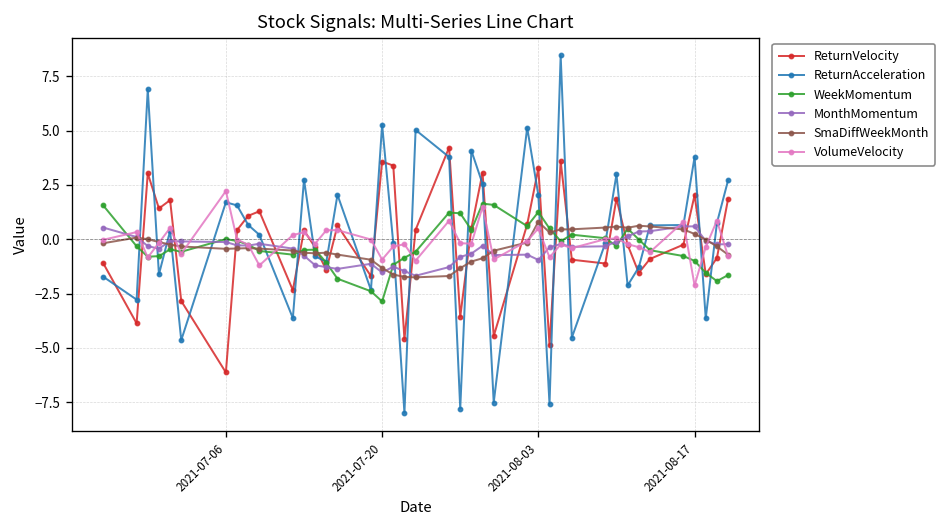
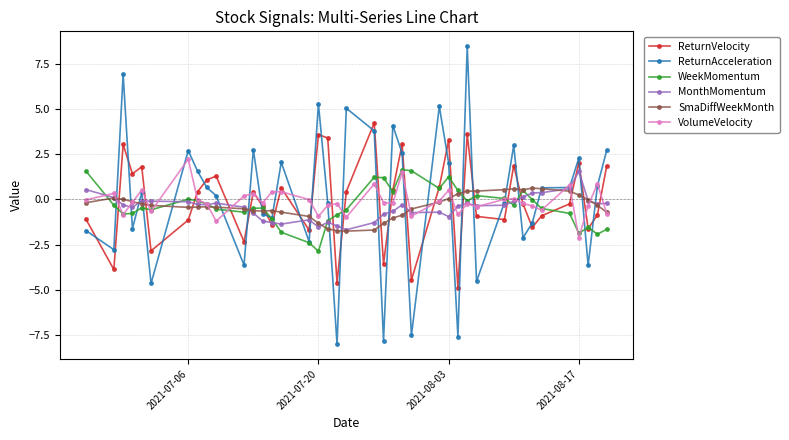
ReturnVelocity, 2021-07-06: -6.1 -> -1.1
ReturnAcceleration, 2021-07-06: 1.7 -> 2.7
SmaDiffWeekMonth, 2021-08-03: 0.8 -> 0.0
ReturnAcceleration, 2021-08-17: 3.8 -> 2.3
WeekMomentum, 2021-08-17: -1.0 -> -1.9
MonthMomentum, 2021-08-17: 0.6 -> 1.6
